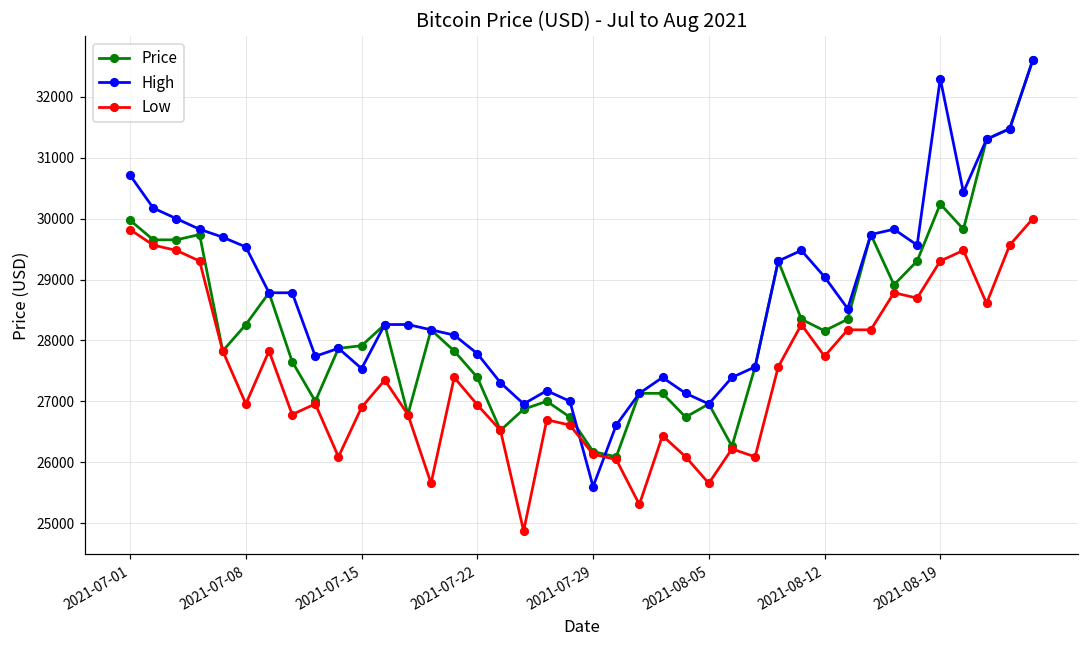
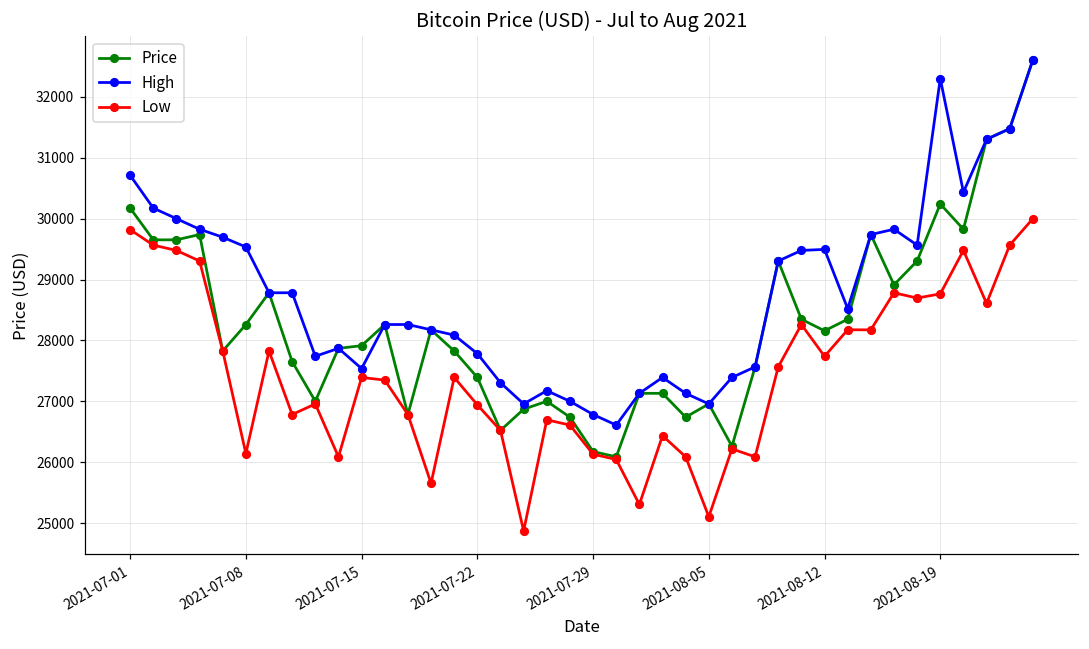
Price, 2021-07-01: 30000 -> 30200
Low, 2021-07-08: 27000 -> 26100
Low, 2021-07-15: 26900 -> 27400
High, 2021-07-29: 25600 -> 26800
Low, 2021-08-05: 25700 -> 25100
High, 2021-08-12: 29000 -> 29500
Low, 2021-08-19: 29300 -> 28800
